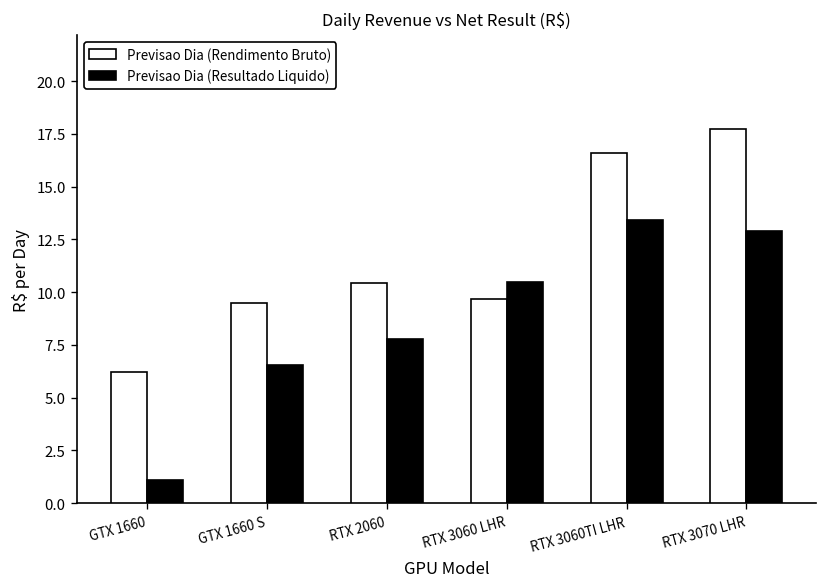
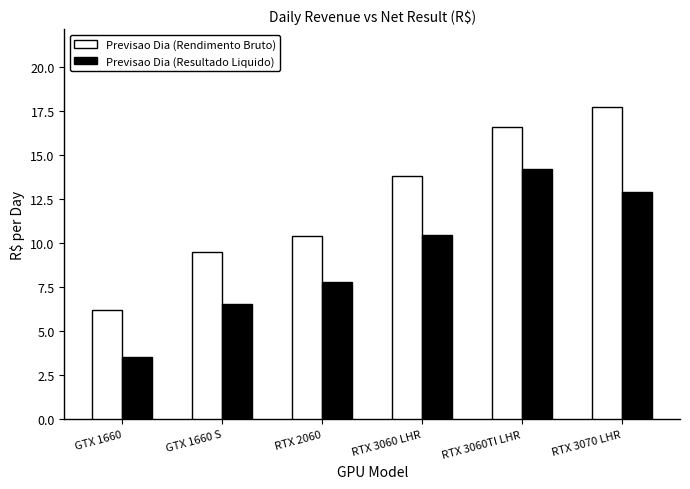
Previsao Dia (Resultado Liquido), GTX 1660: 1.1 -> 3.6
Previsao Dia (Rendimento Bruto), RTX 3060 LHR: 9.7 -> 13.8
Previsao Dia (Resultado Liquido), RTX 3060TI LHR: 13.4 -> 14.2
